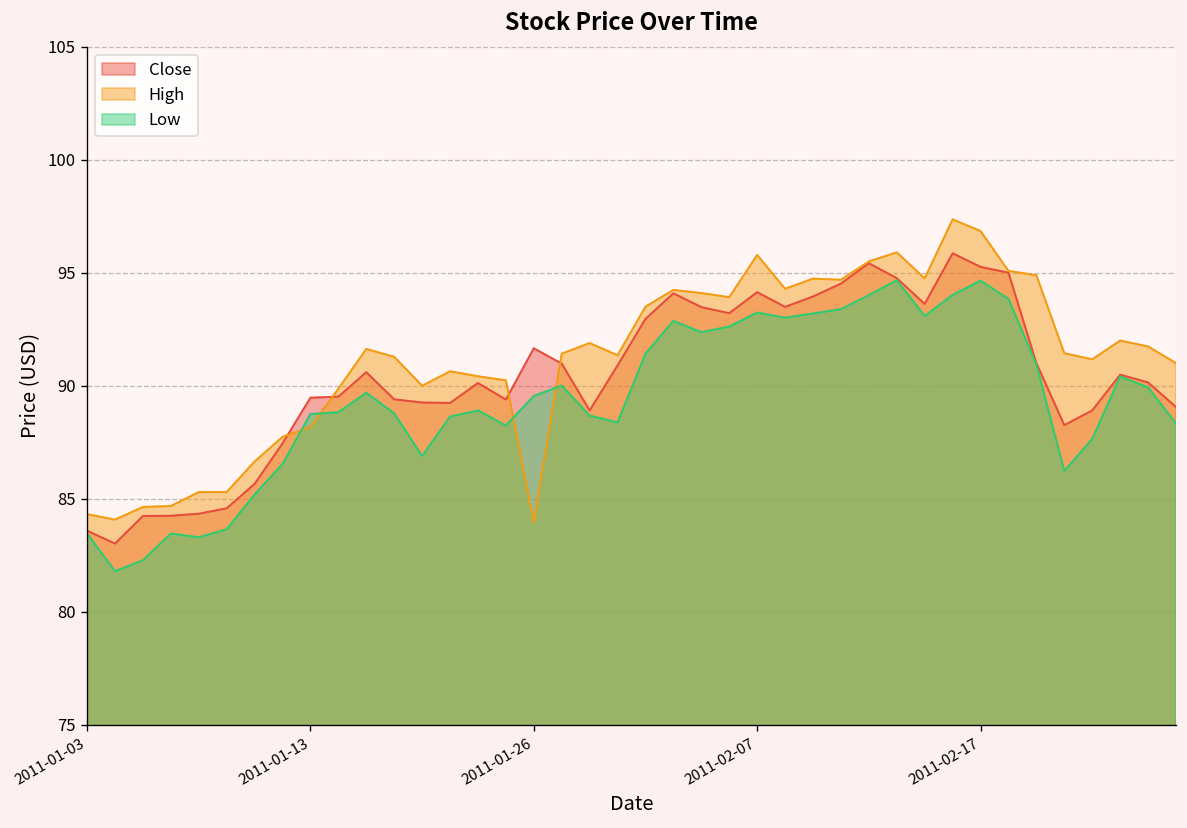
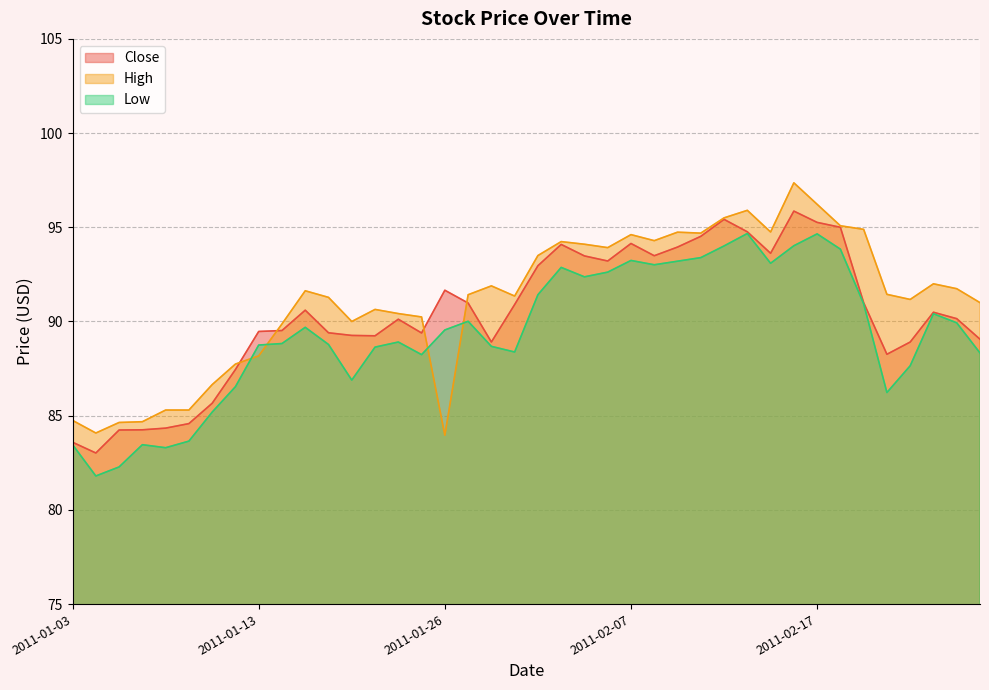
High, 2011-01-03: 84.3 -> 84.8
High, 2011-02-07: 95.8 -> 94.6
High, 2011-02-17: 96.8 -> 96.2
